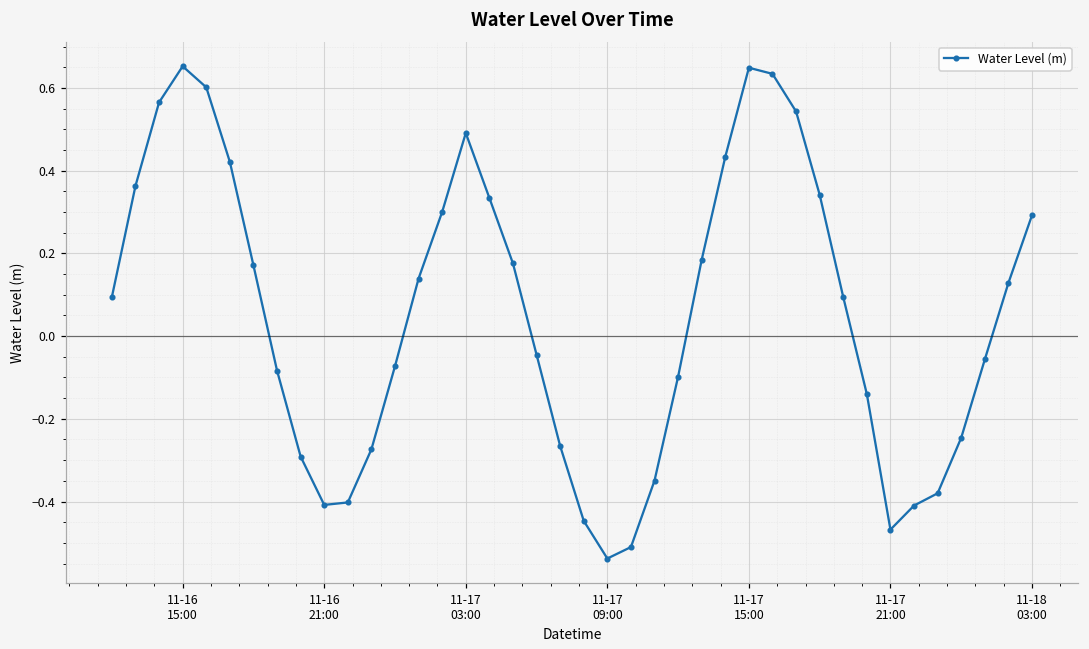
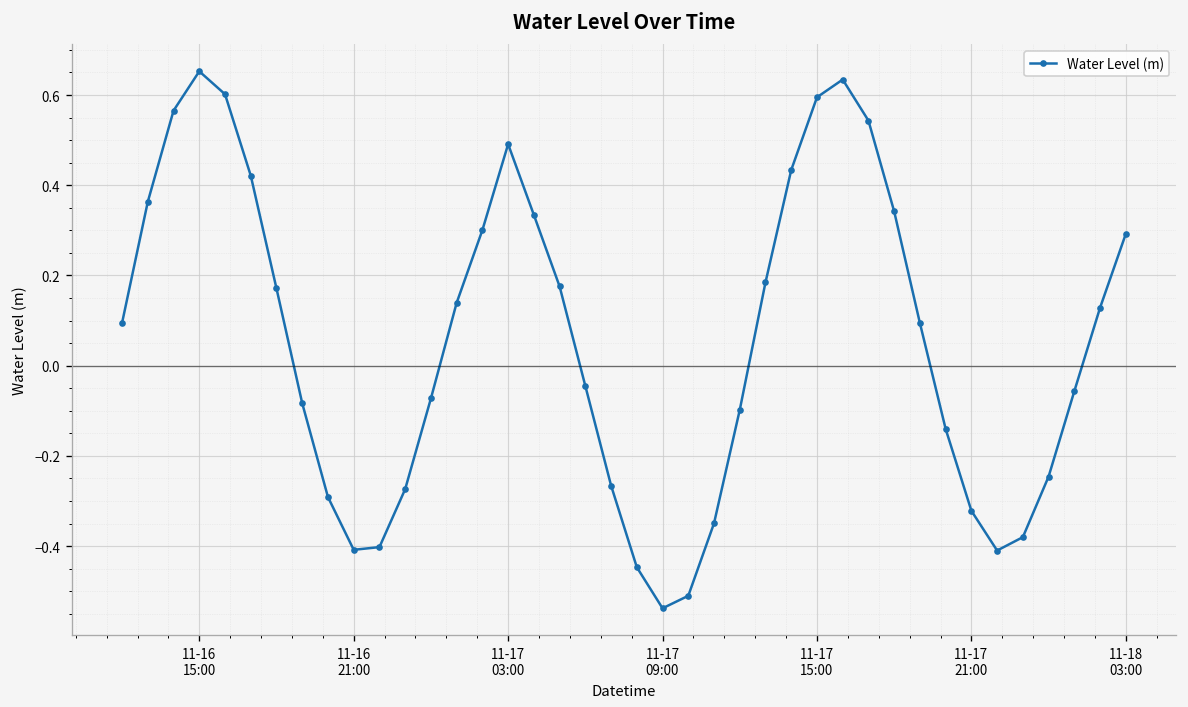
11-17 15:00: 0.65 -> 0.60
11-17 21:00: -0.47 -> -0.32
